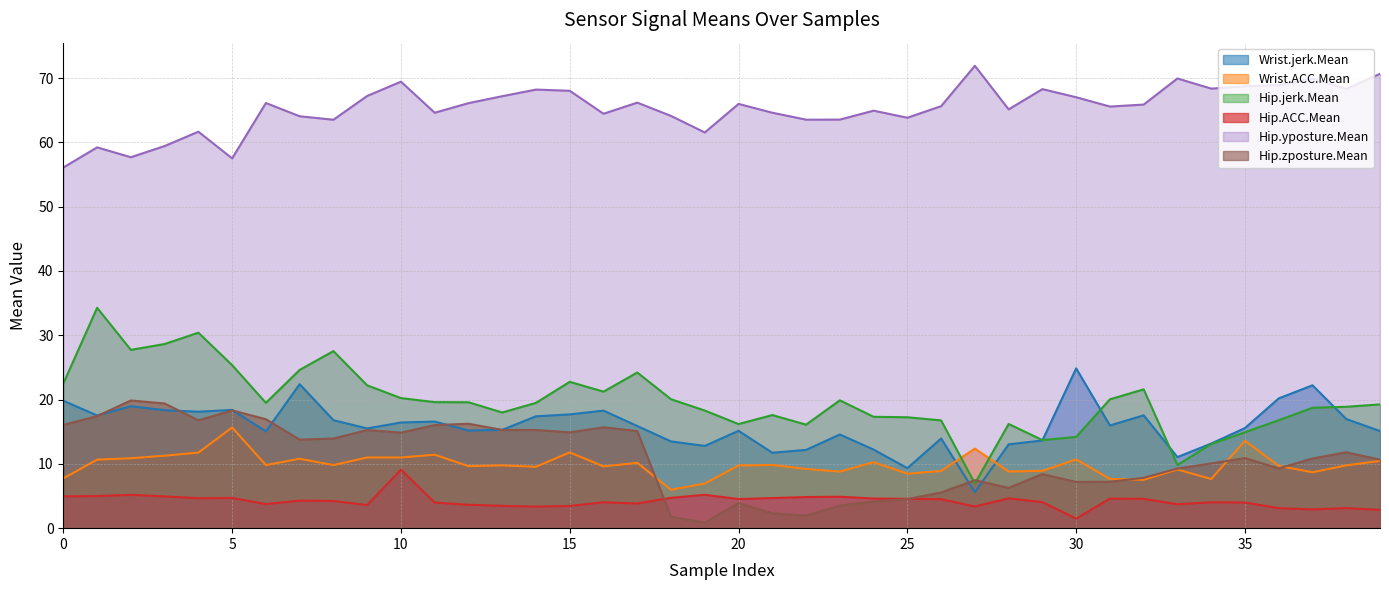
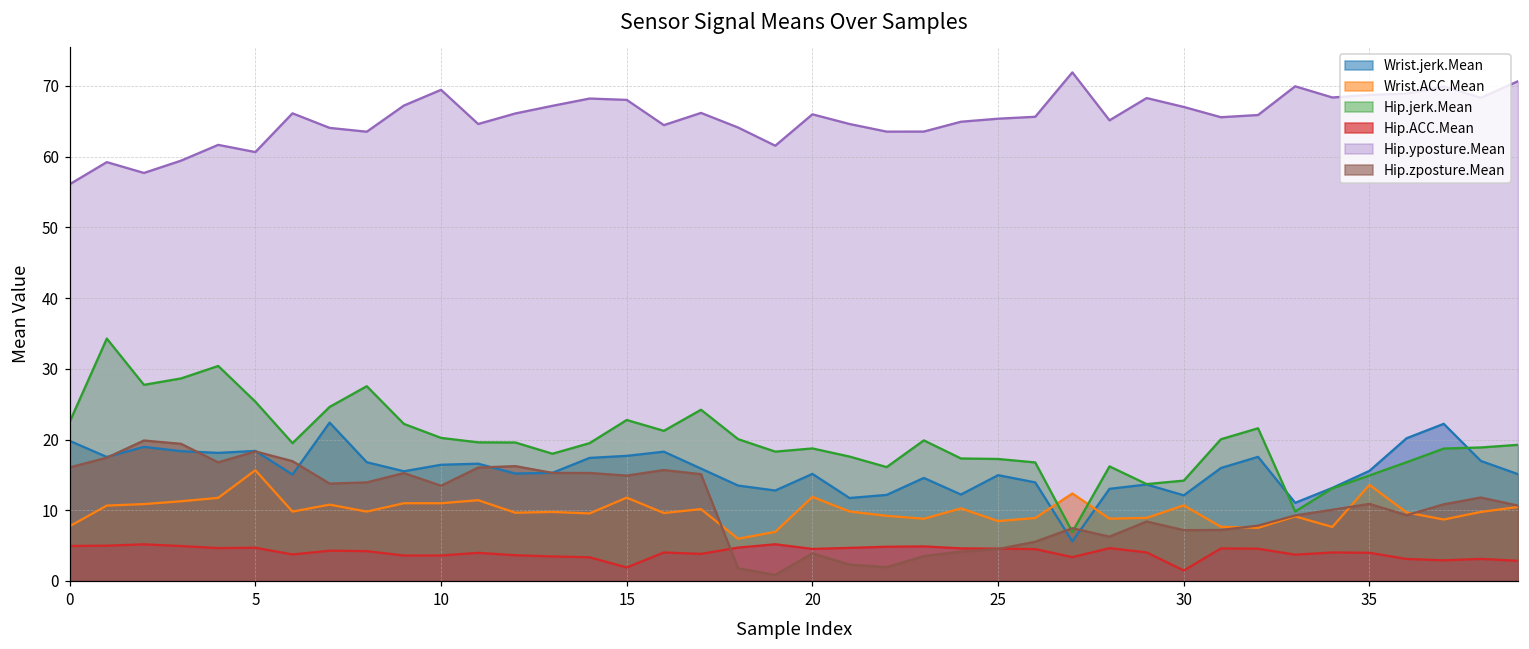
Hip.yposture.Mean, 5: 58 -> 61
Hip.ACC.Mean, 10: 9 -> 4
Hip.zposture.Mean, 10: 15 -> 13
Hip.ACC.Mean, 15: 3 -> 2
Wrist.ACC.Mean, 20: 10 -> 12
Hip.jerk.Mean, 20: 16 -> 19
Wrist.jerk.Mean, 25: 9 -> 15
Hip.yposture.Mean, 25: 64 -> 65
Wrist.jerk.Mean, 30: 25 -> 12
